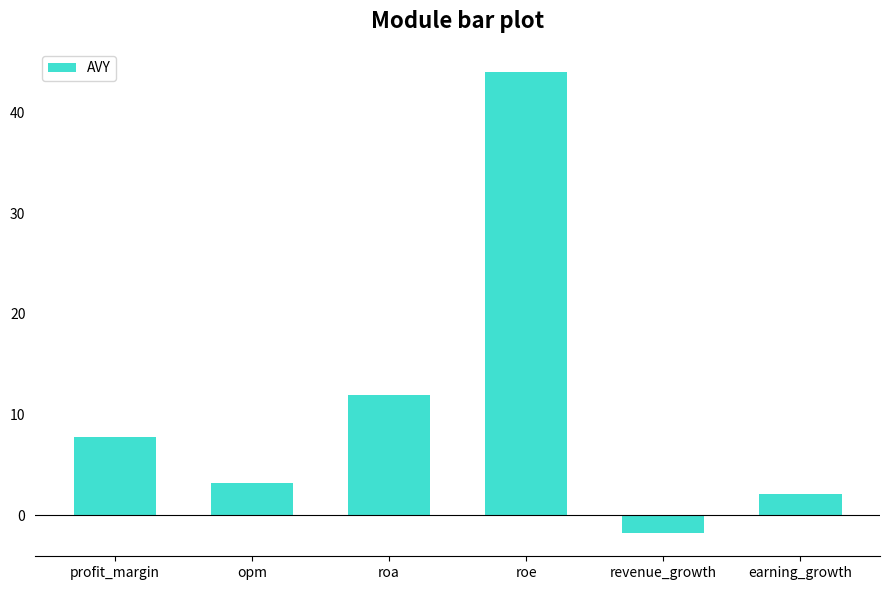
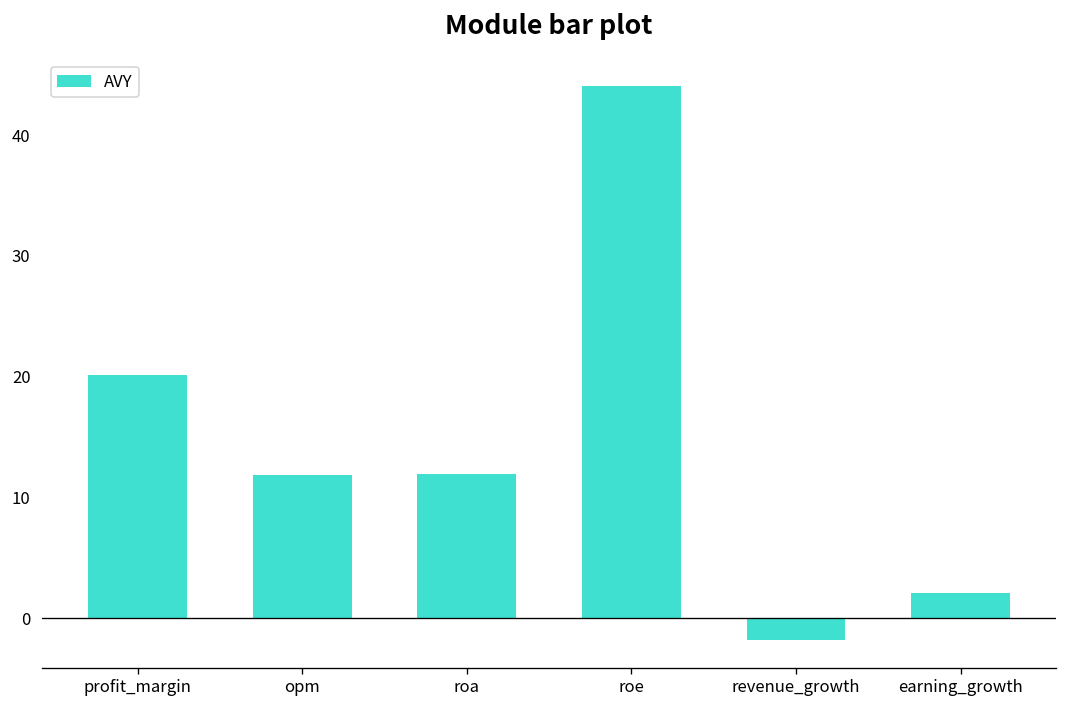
profit_margin: 7.8 -> 20.1
opm: 3.2 -> 11.8
